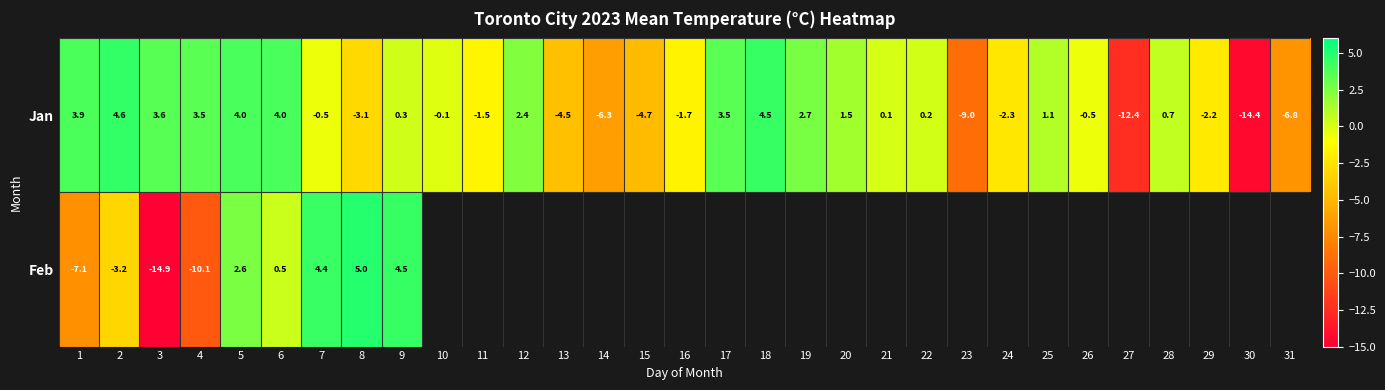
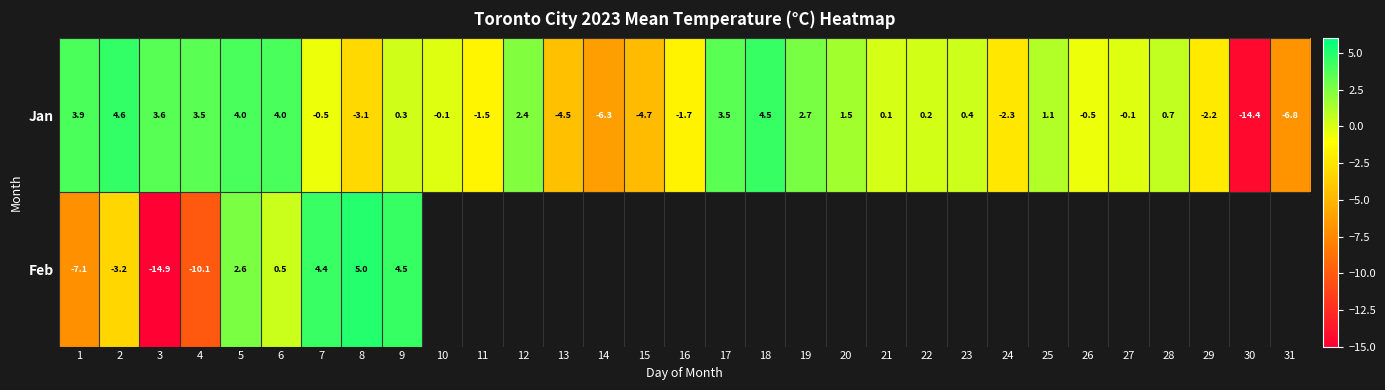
Jan, 23: -9.0 -> 0.4
Jan, 27: -12.4 -> -0.1
